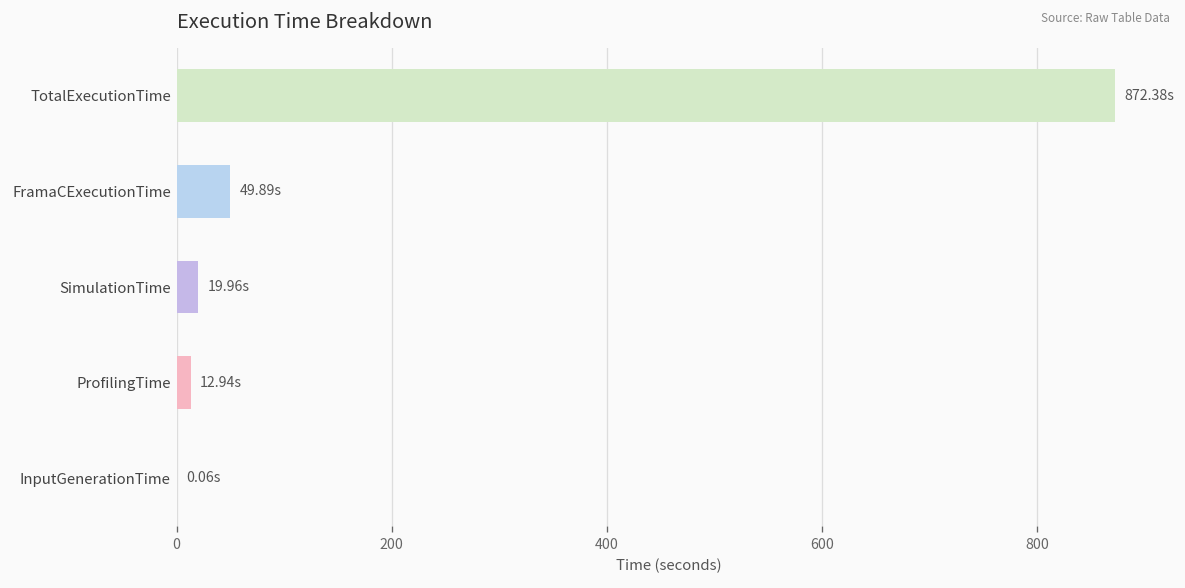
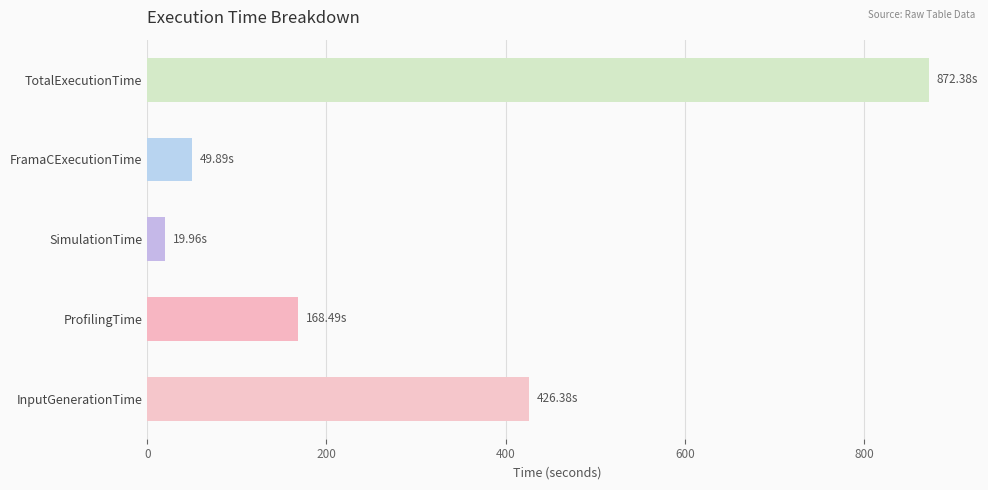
ProfilingTime: 12.94s -> 168.49s
InputGenerationTime: 0.06s -> 426.38s
